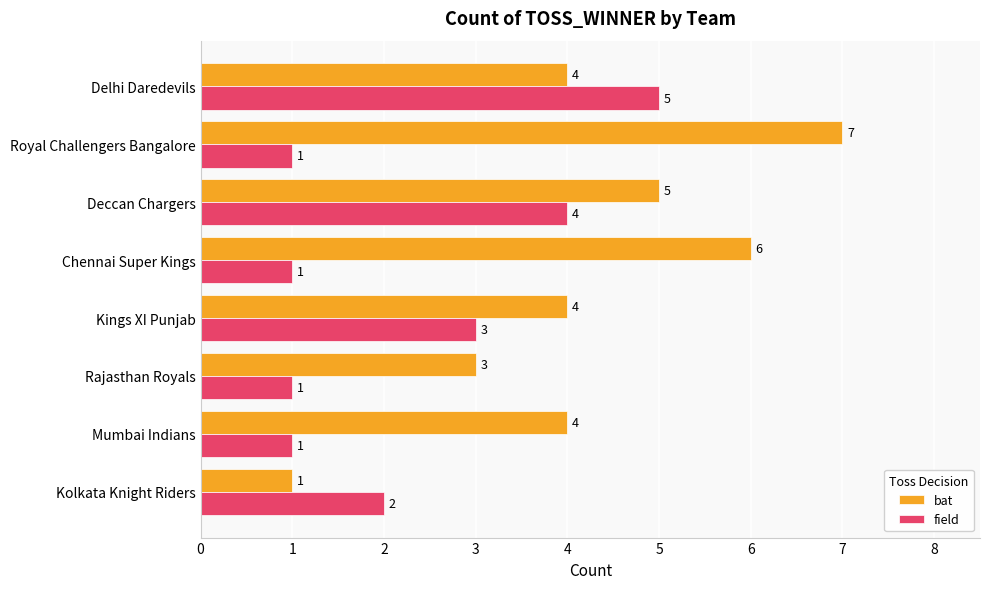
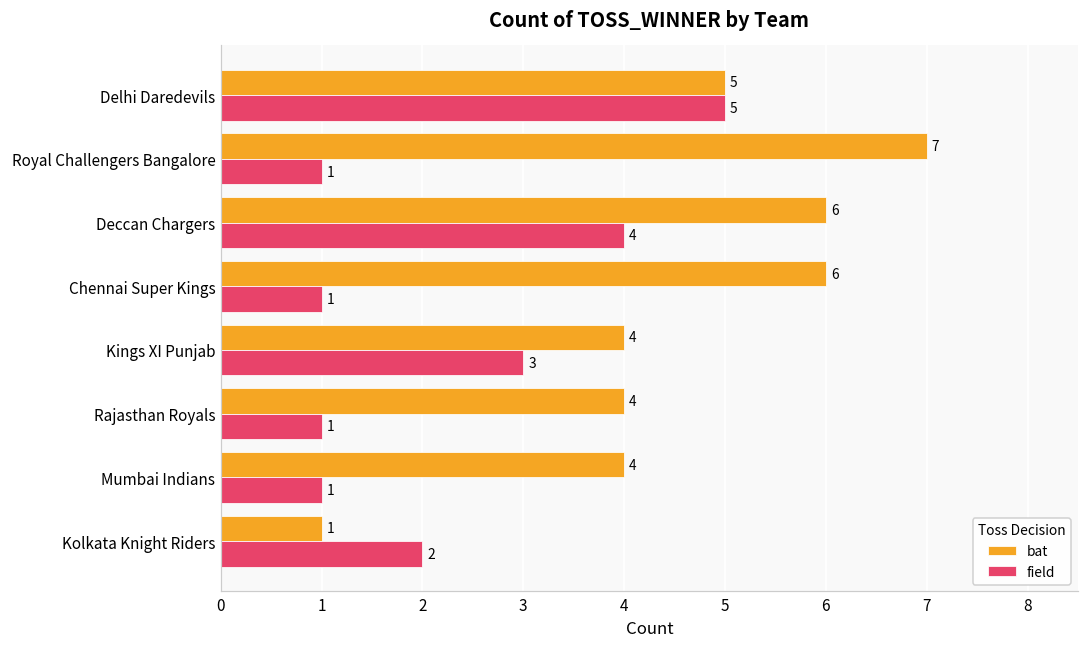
bat, Delhi Daredevils: 4 -> 5
bat, Deccan Chargers: 5 -> 6
bat, Rajasthan Royals: 3 -> 4
